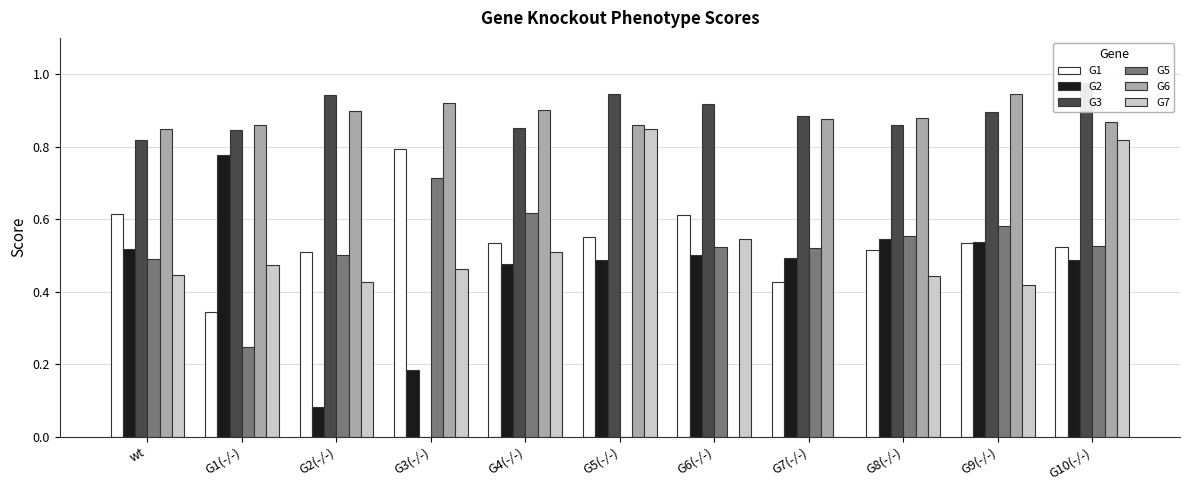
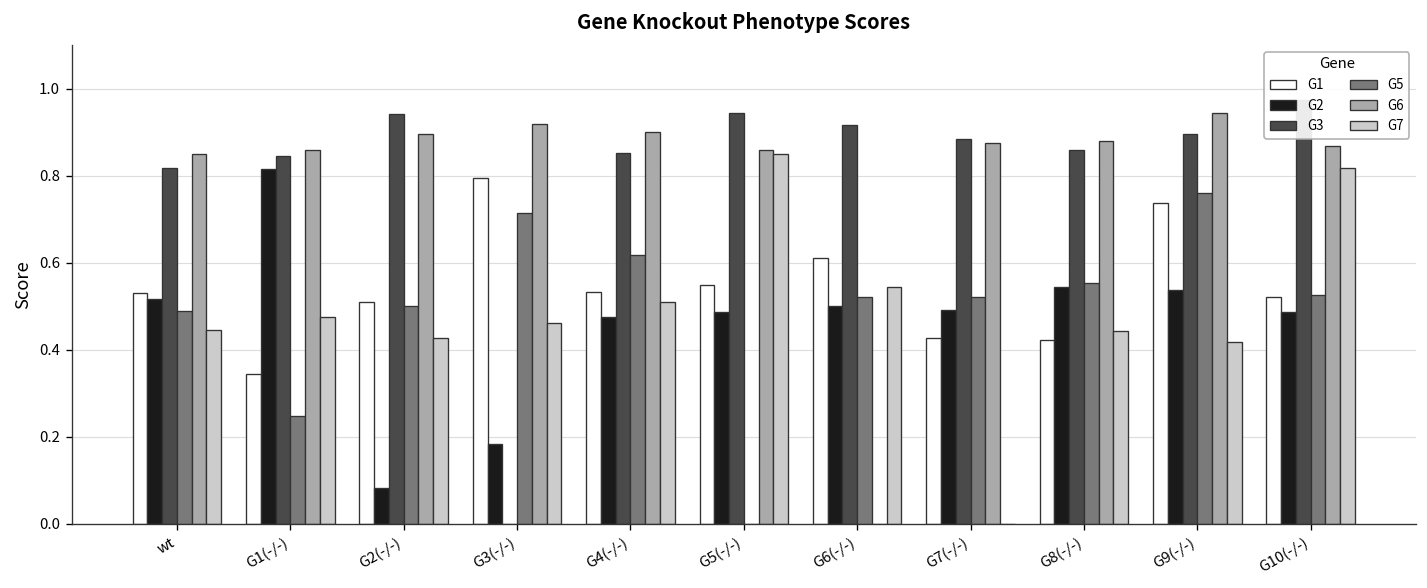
G1, wt: 0.61 -> 0.53
G2, G1(-/-): 0.78 -> 0.82
G1, G8(-/-): 0.51 -> 0.42
G1, G9(-/-): 0.53 -> 0.74
G5, G9(-/-): 0.58 -> 0.76
